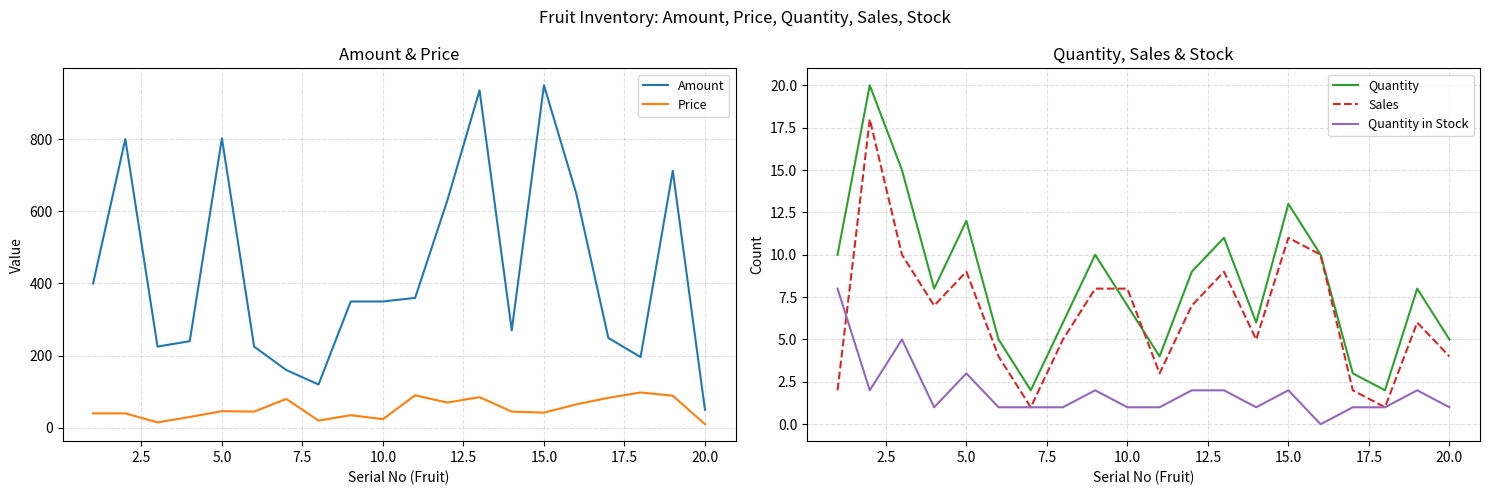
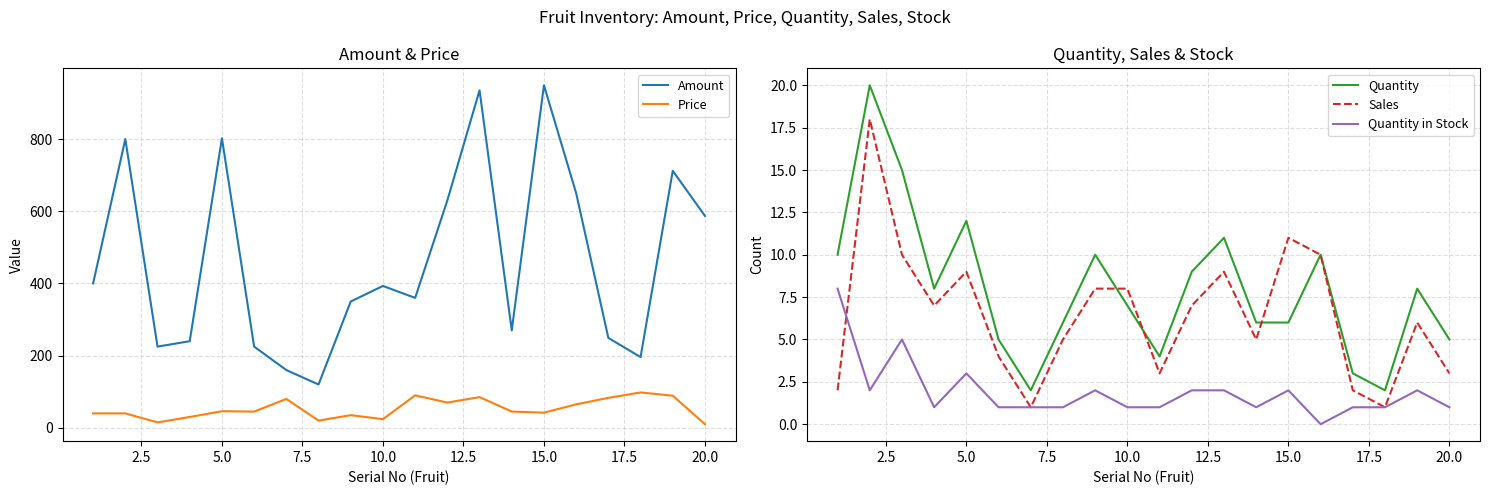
Amount & Price, Amount, 10.0: 350 -> 390
Amount & Price, Amount, 20.0: 50 -> 590
Quantity, Sales & Stock, Quantity, 15.0: 13 -> 6
Quantity, Sales & Stock, Sales, 20.0: 4 -> 3
